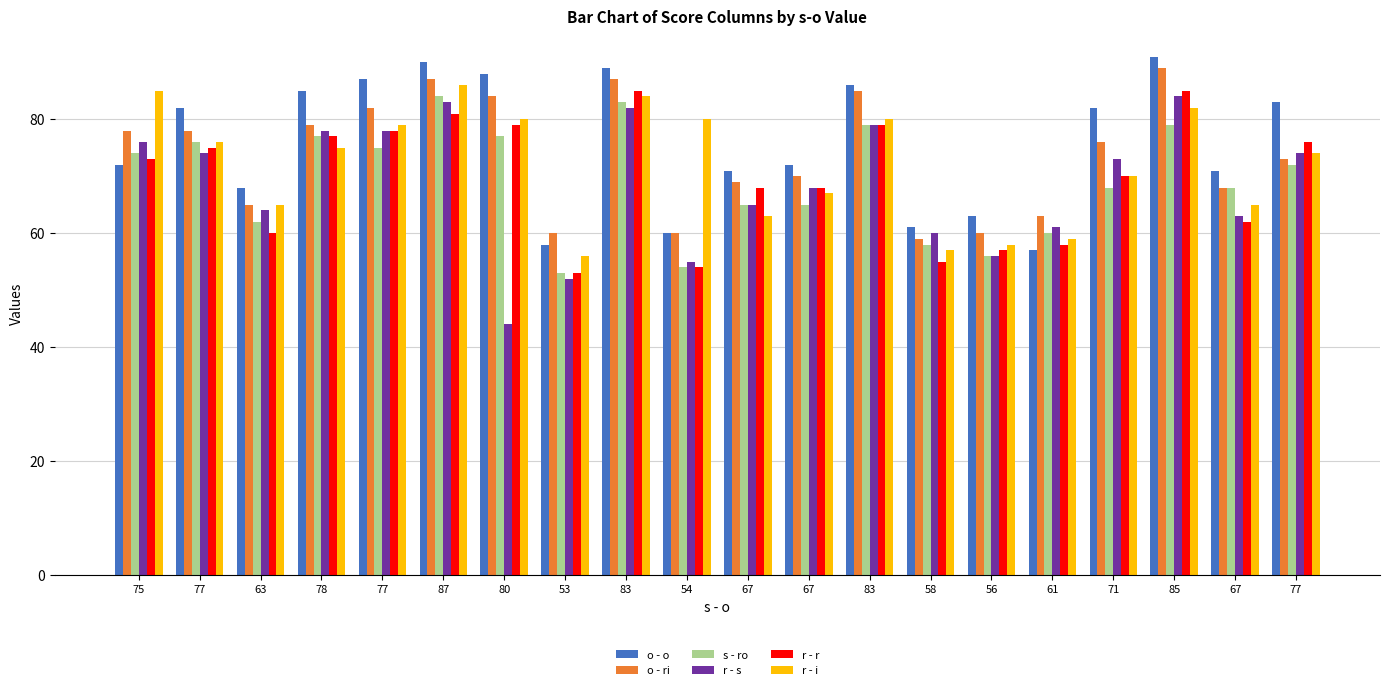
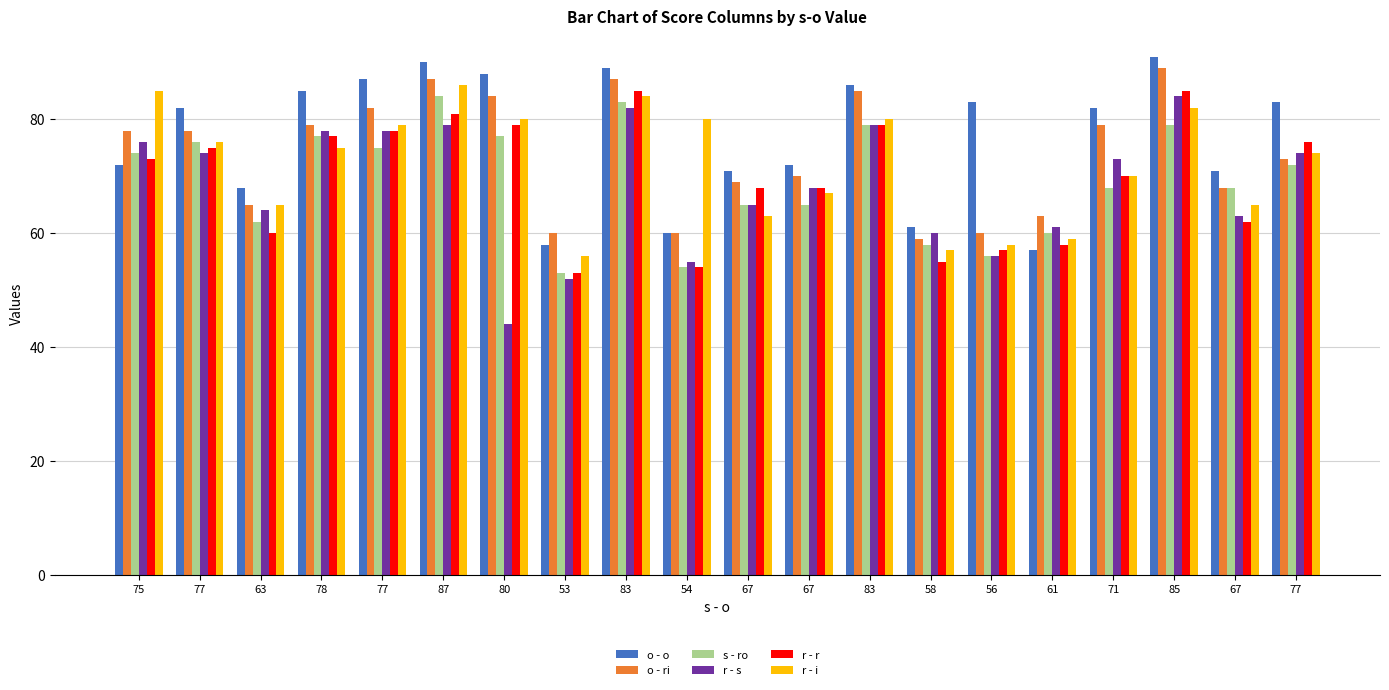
r - s, 87: 83 -> 79
o - o, 56: 63 -> 83
o - ri, 71: 76 -> 79
